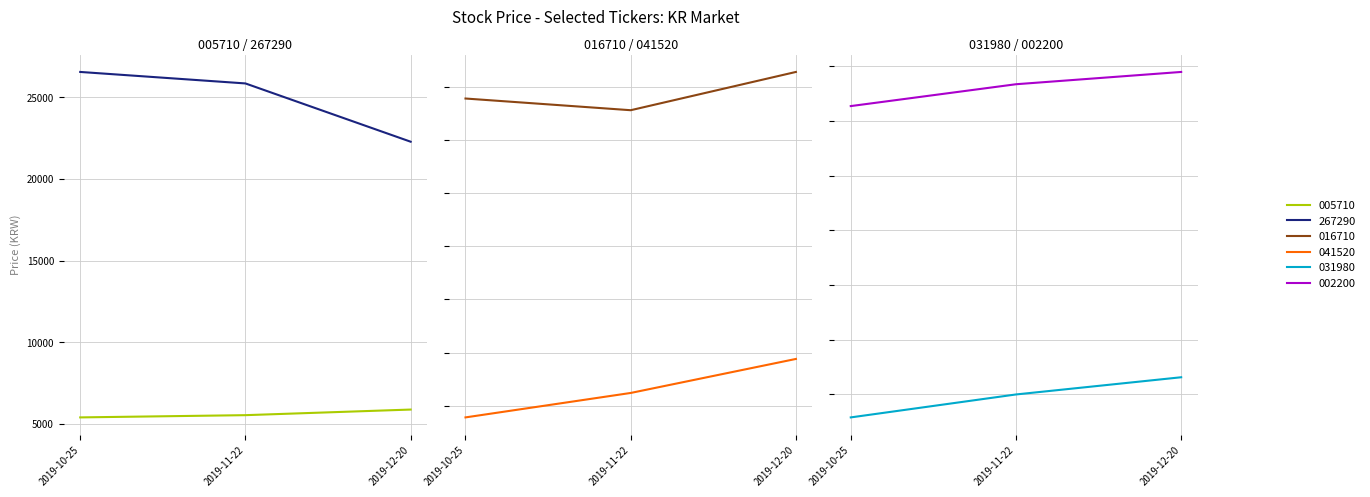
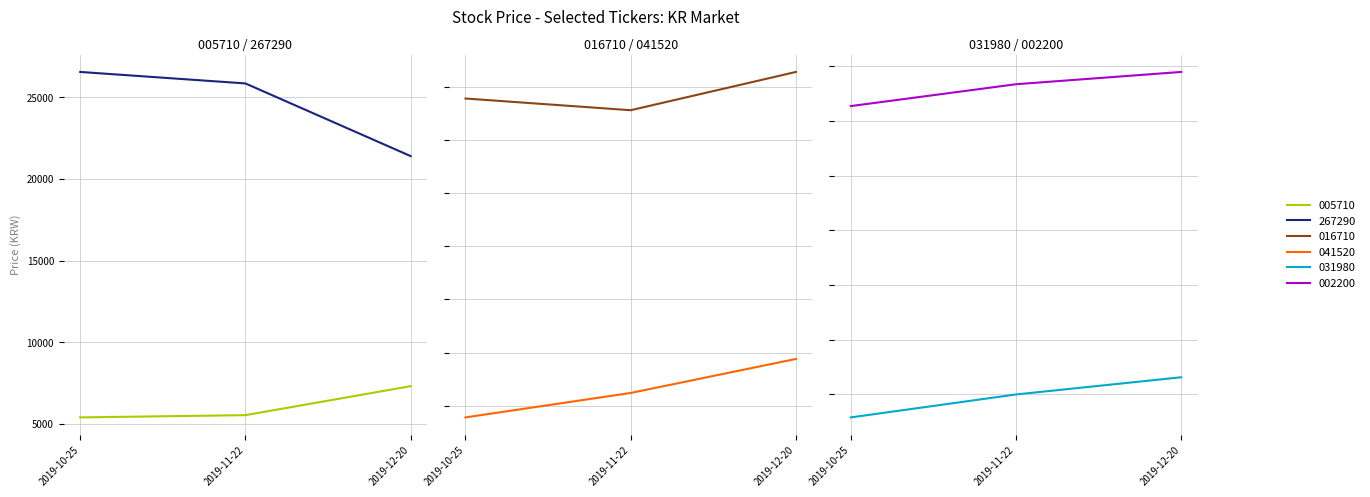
005710 / 267290, 005710, 2019-12-20: 5900 -> 7300
005710 / 267290, 267290, 2019-12-20: 22300 -> 21400
